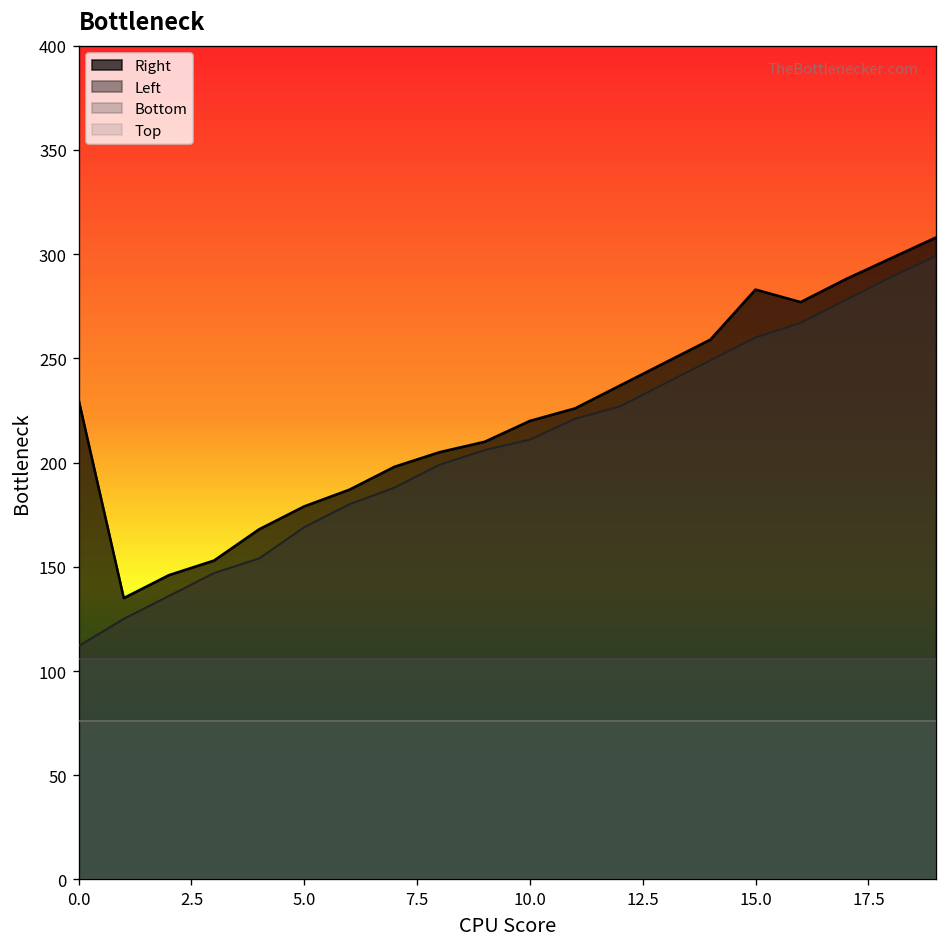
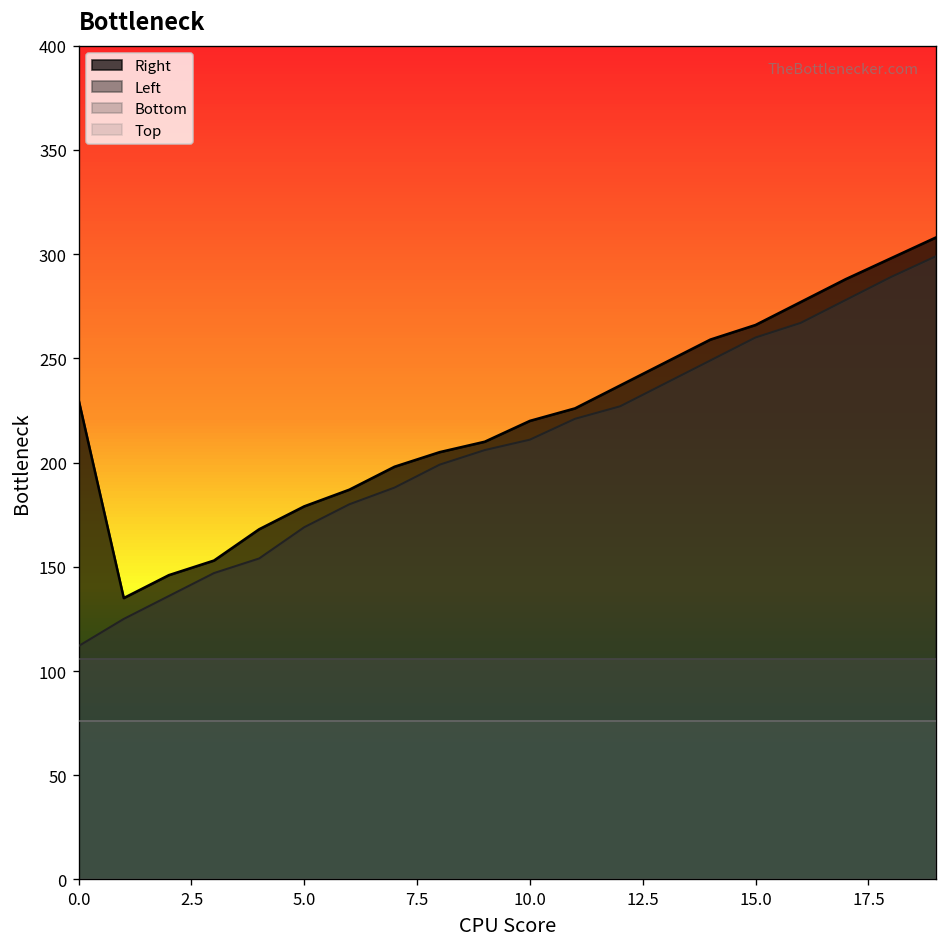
Right, 15.0: 283 -> 266
